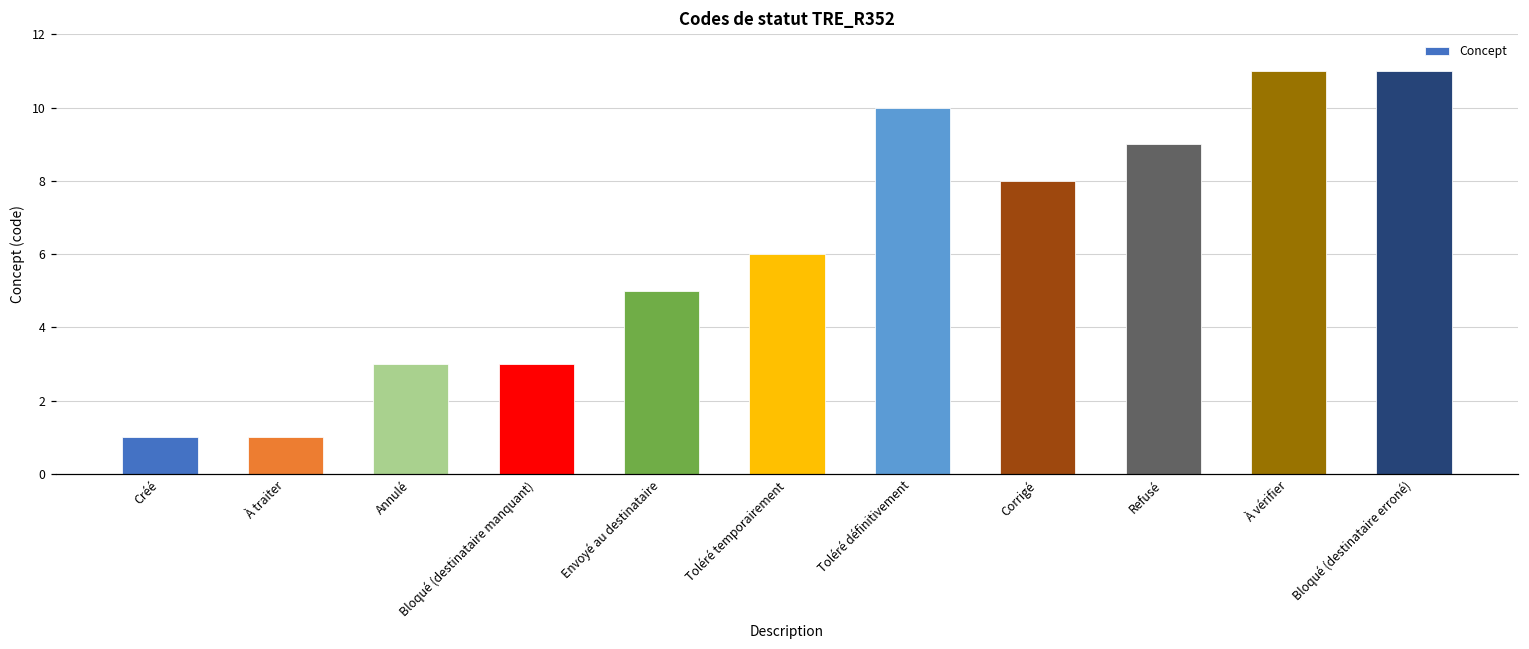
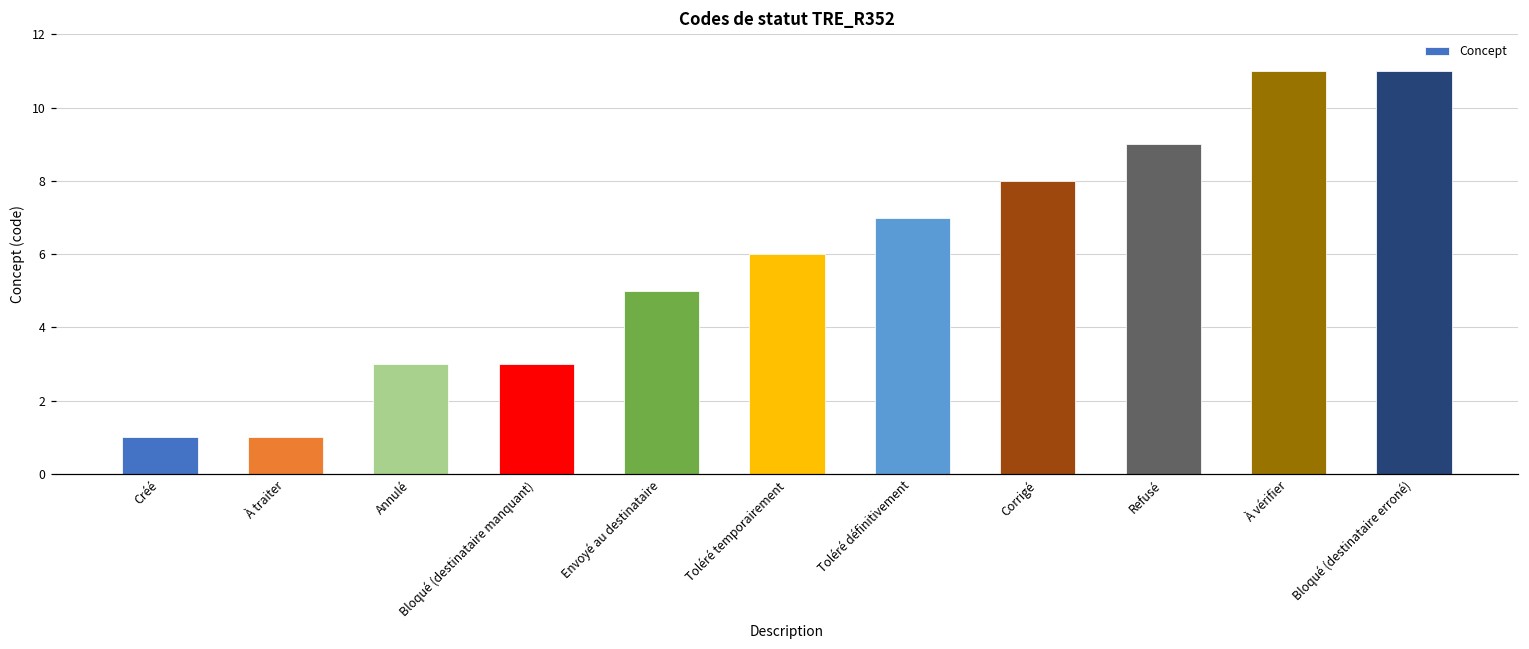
Toléré définitivement: 10 -> 7
